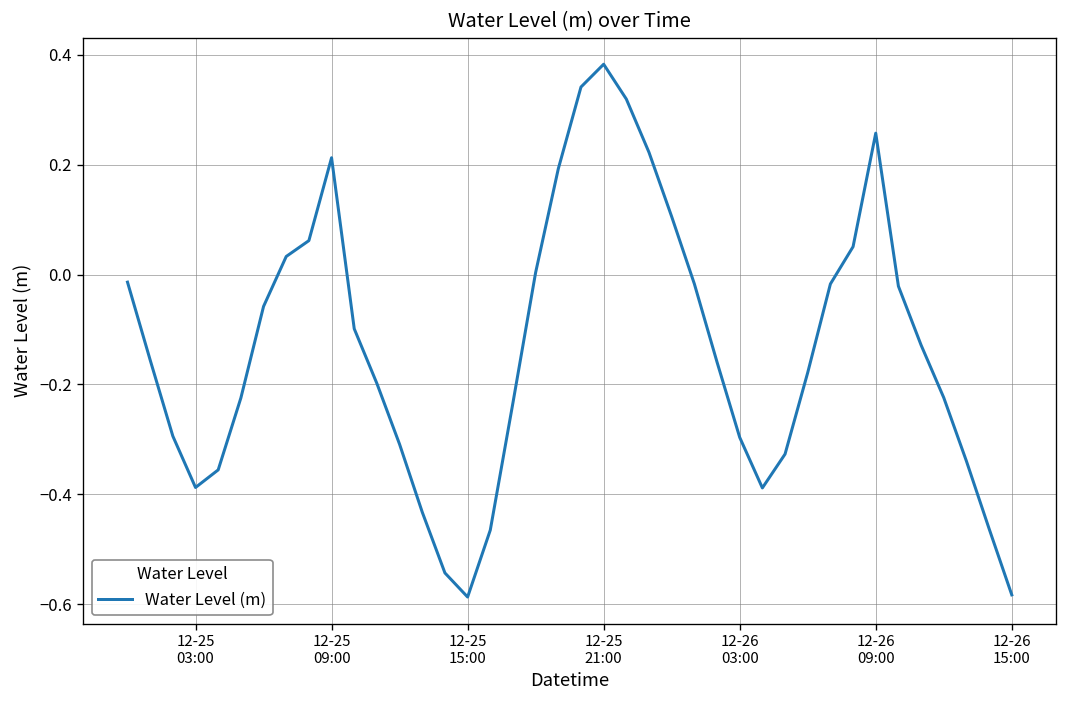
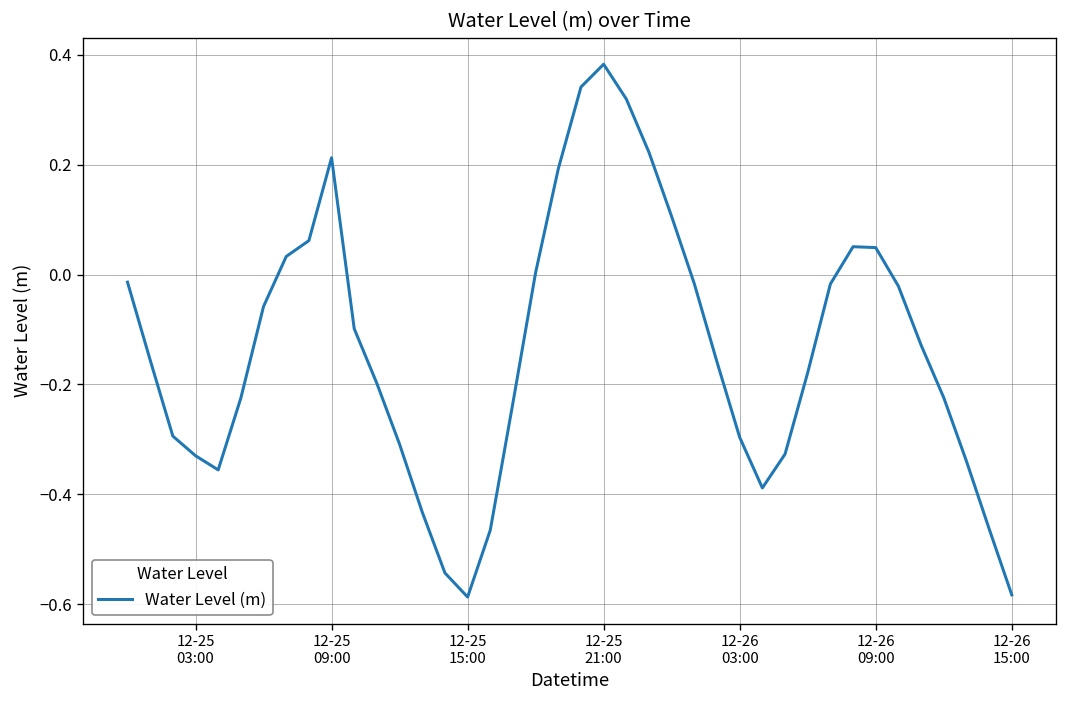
12-25 03:00: -0.39 -> -0.33
12-26 09:00: 0.26 -> 0.05
